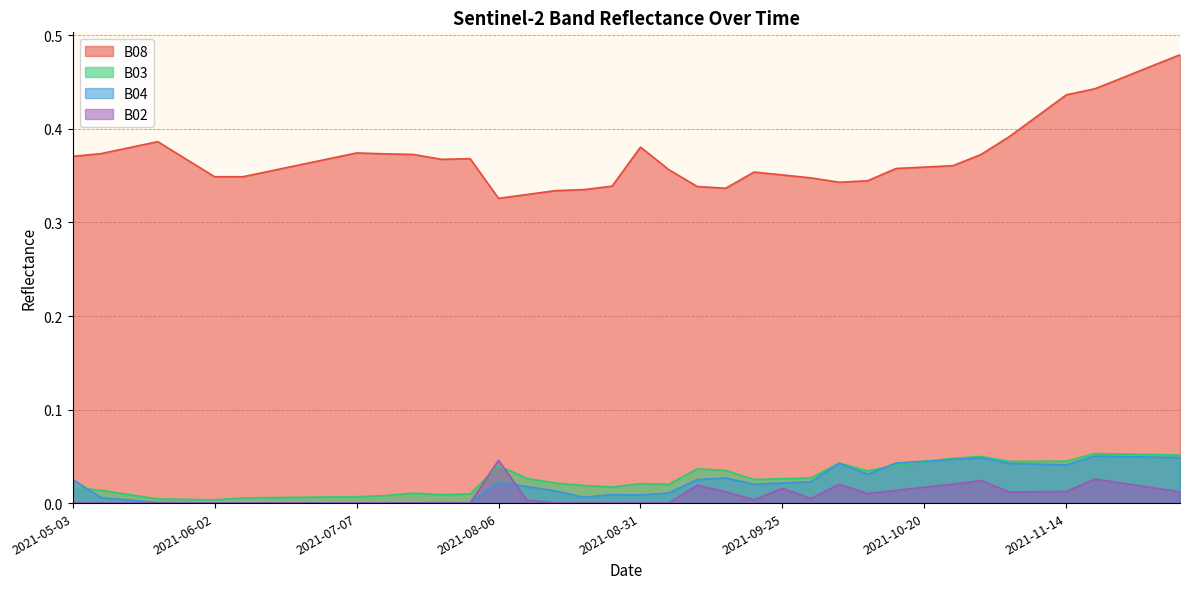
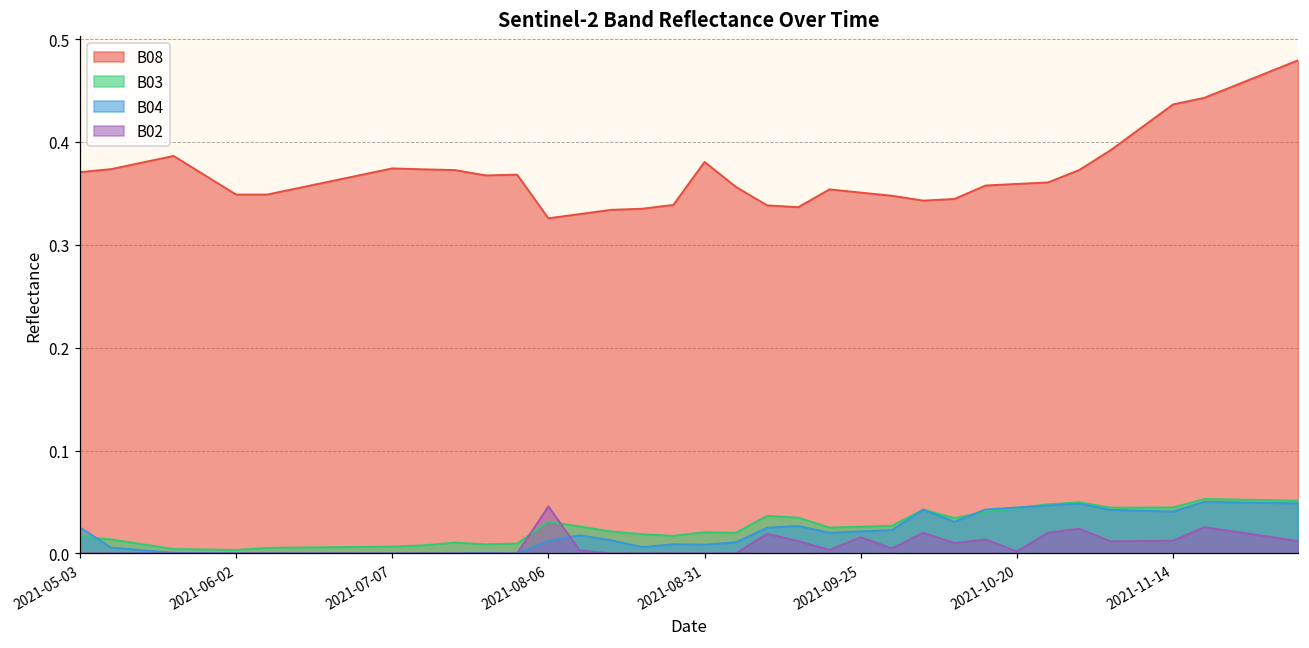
B03, 2021-08-06: 0.04 -> 0.03
B04, 2021-08-06: 0.02 -> 0.01
B02, 2021-10-20: 0.02 -> 0.00
